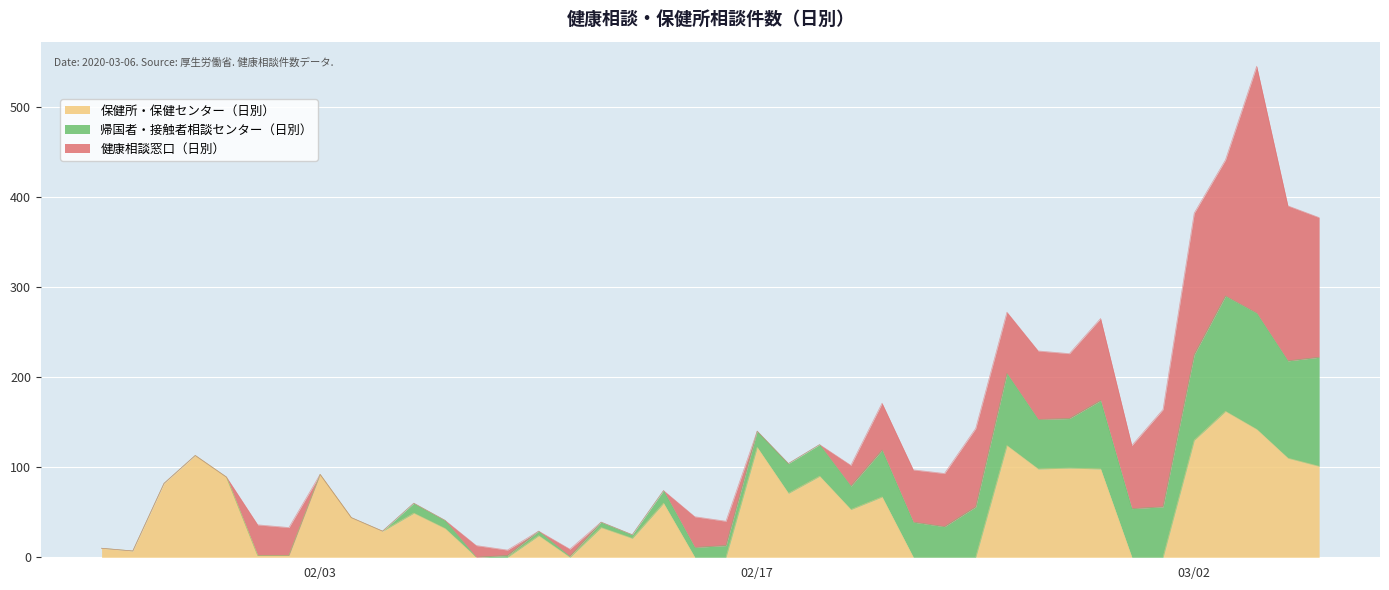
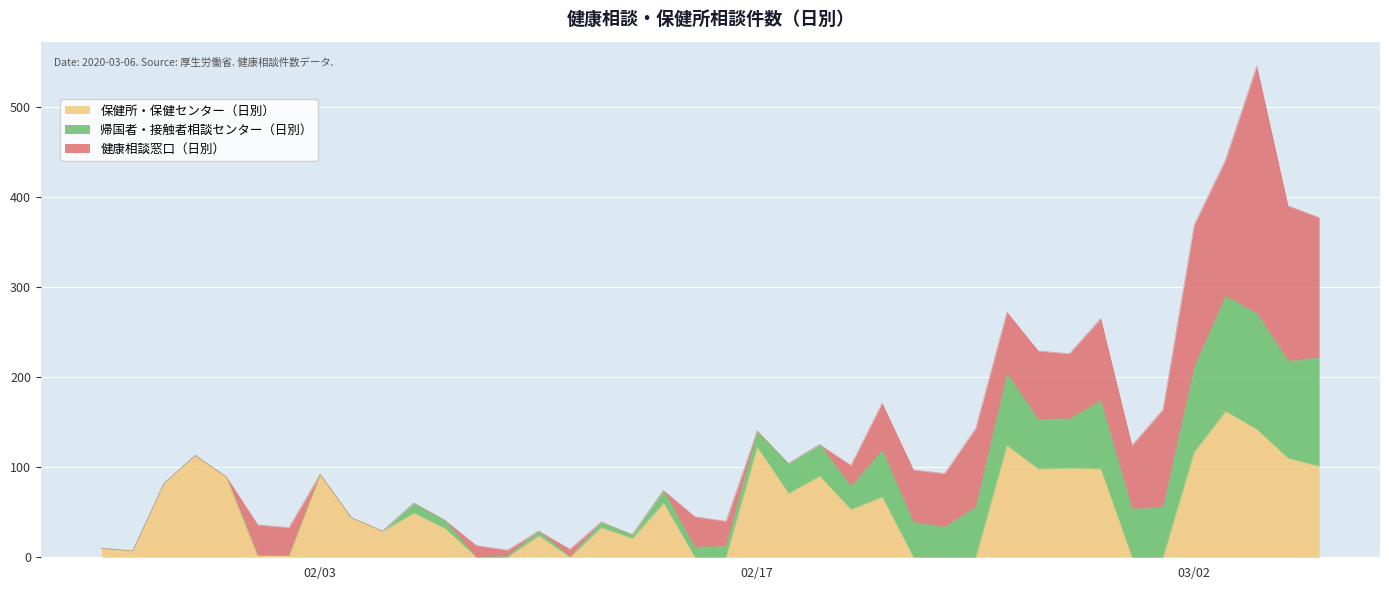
保健所・保健センター（日別）, 03/02: 130 -> 120
